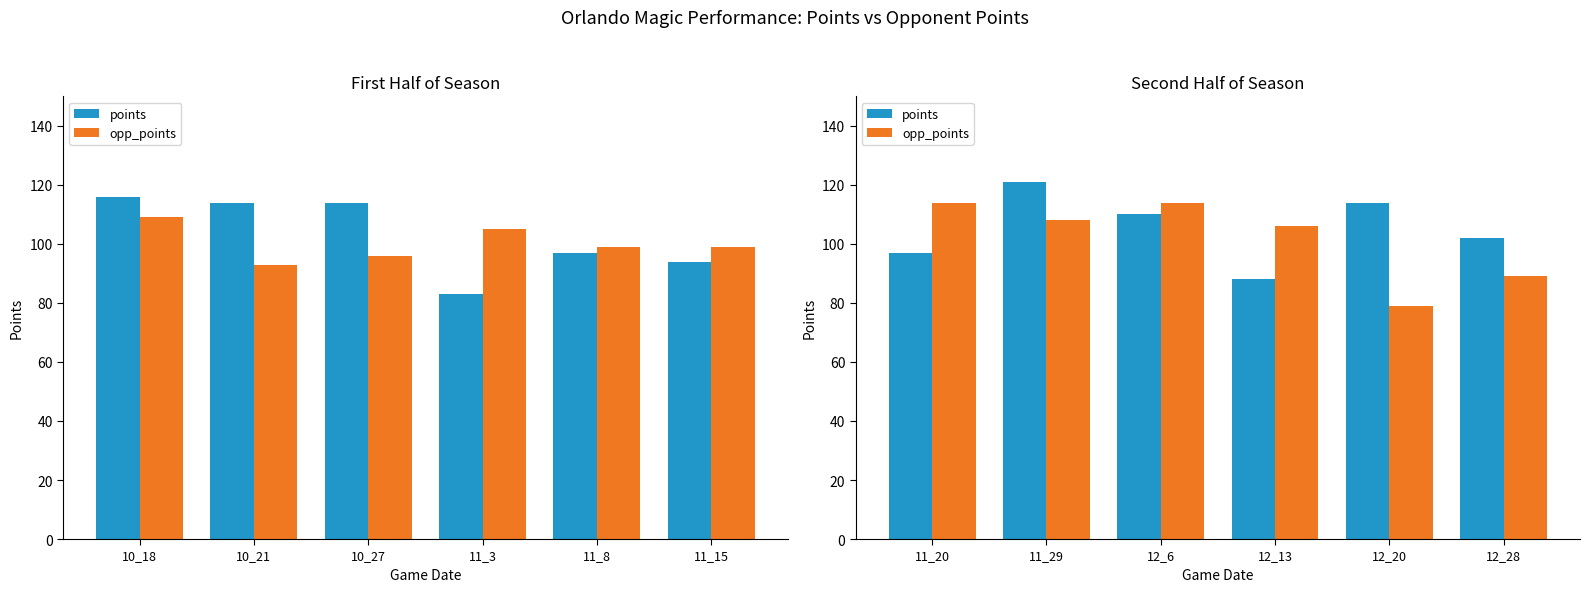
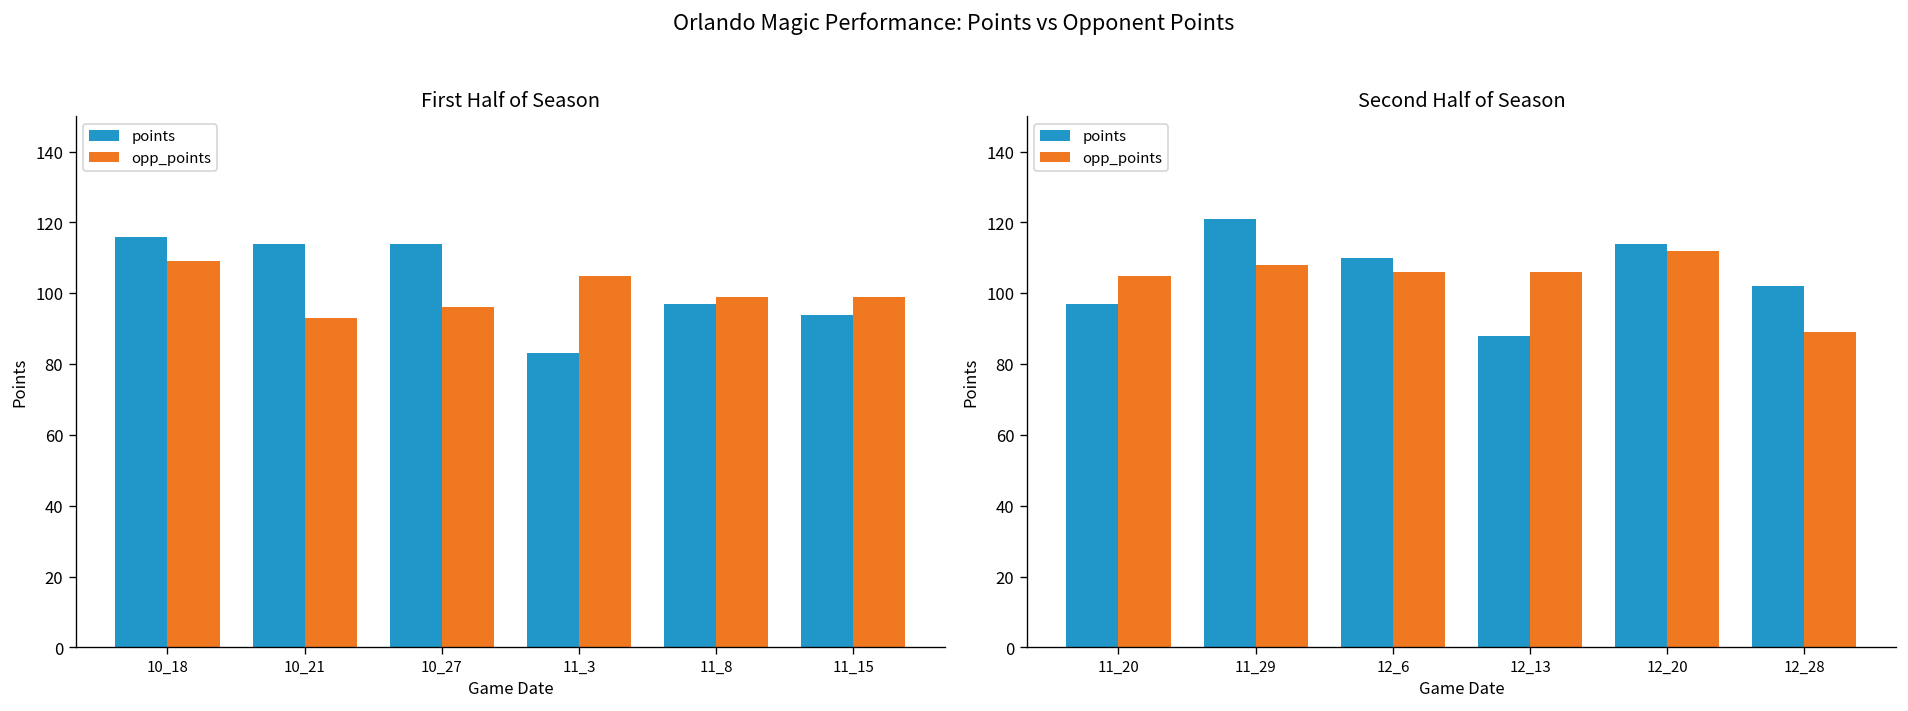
Second Half of Season, opp_points, 11_20: 114 -> 105
Second Half of Season, opp_points, 12_6: 114 -> 106
Second Half of Season, opp_points, 12_20: 79 -> 112
